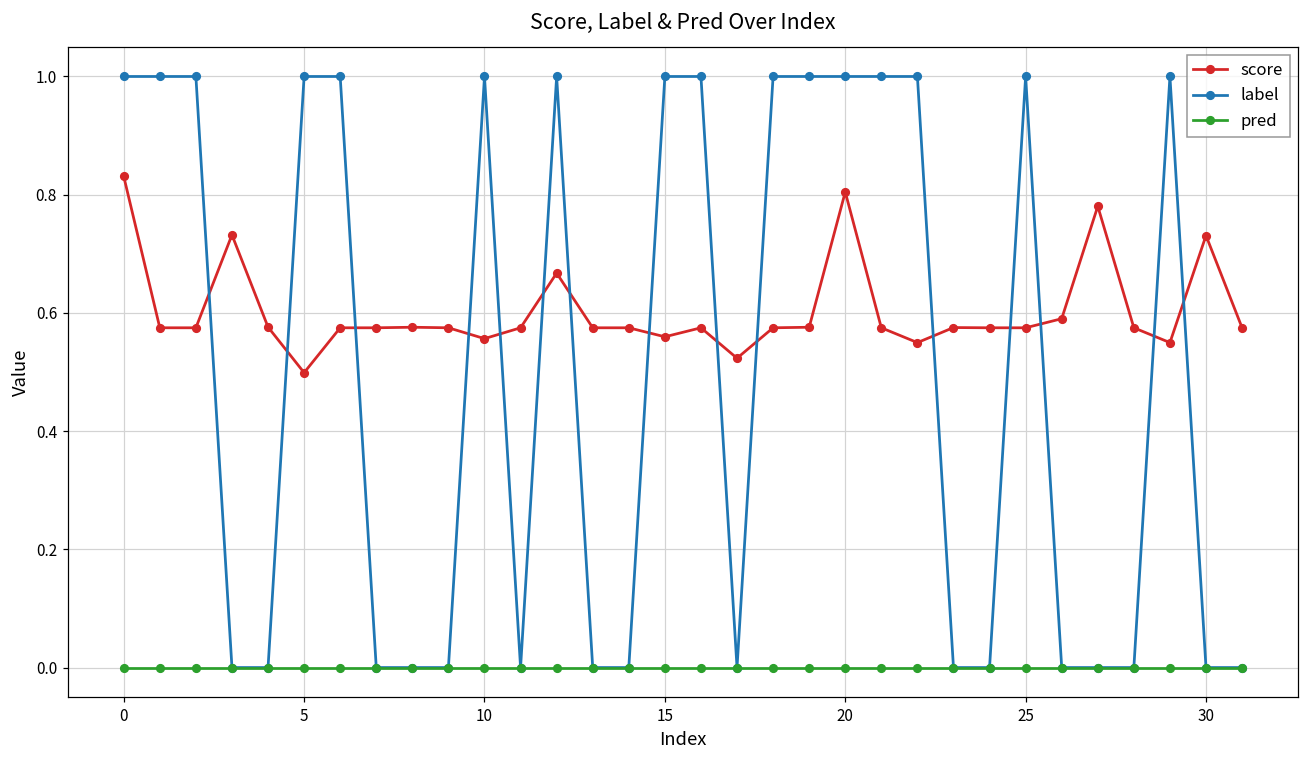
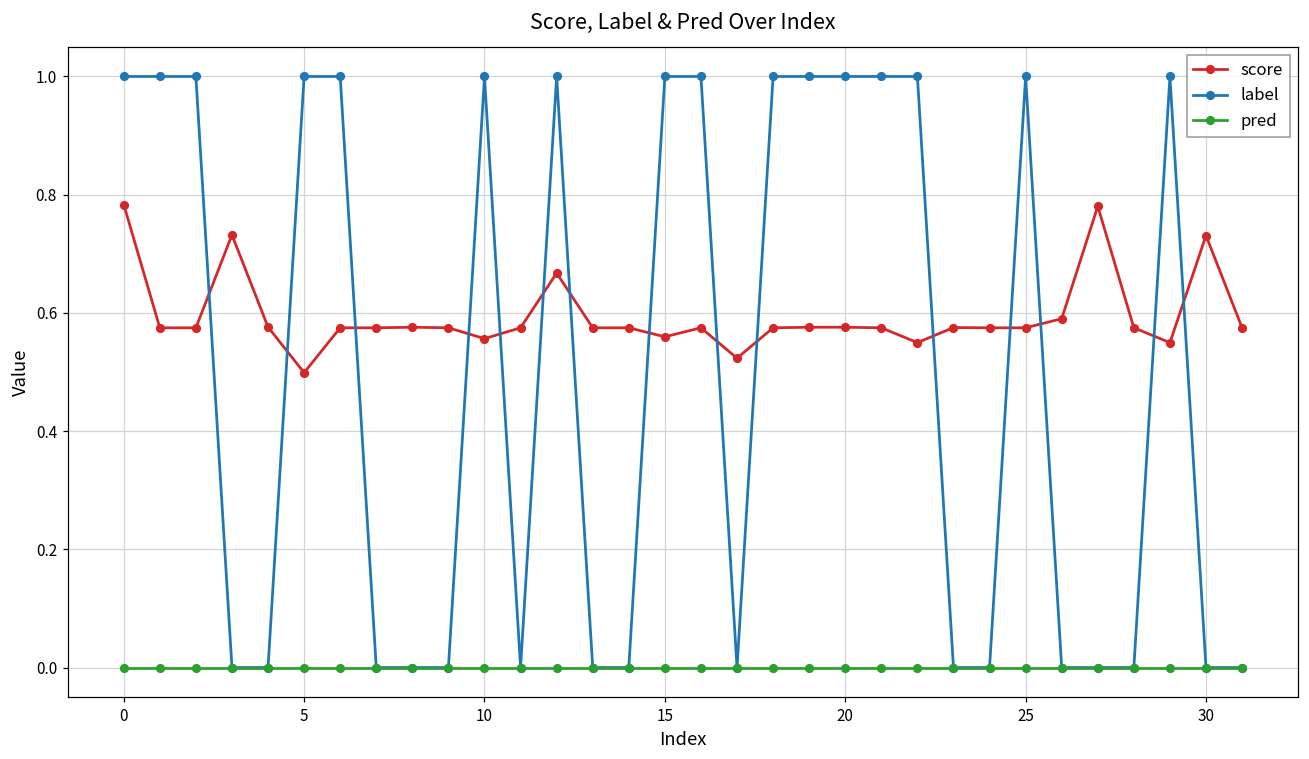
score, 0: 0.83 -> 0.78
score, 20: 0.80 -> 0.58
